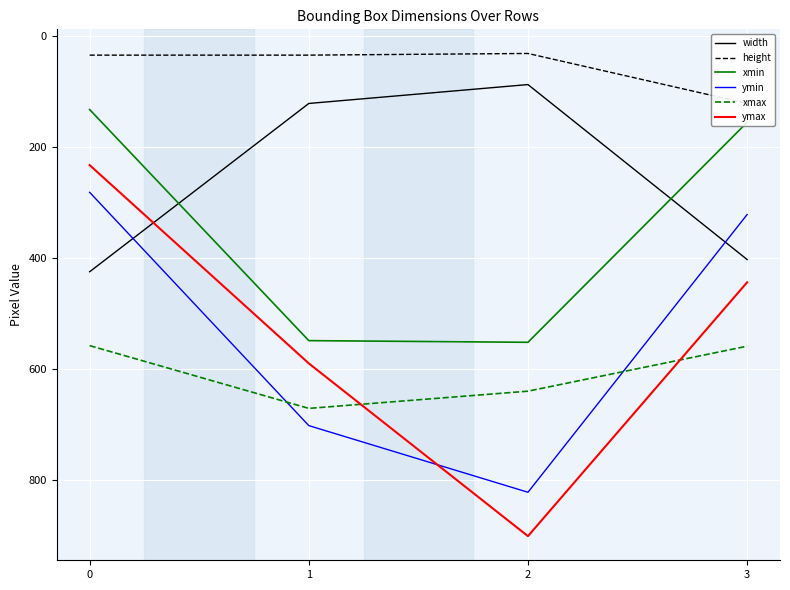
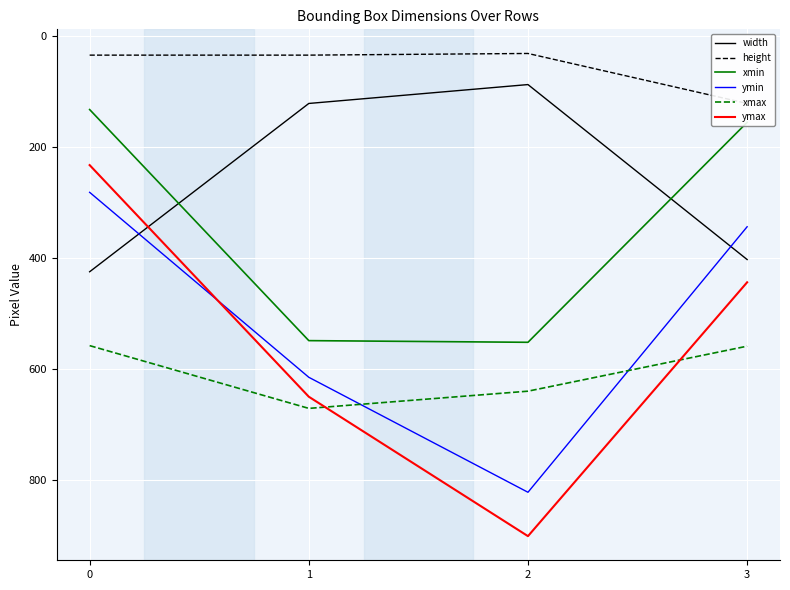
ymin, 1: 700 -> 620
ymax, 1: 590 -> 650
ymin, 3: 320 -> 340
